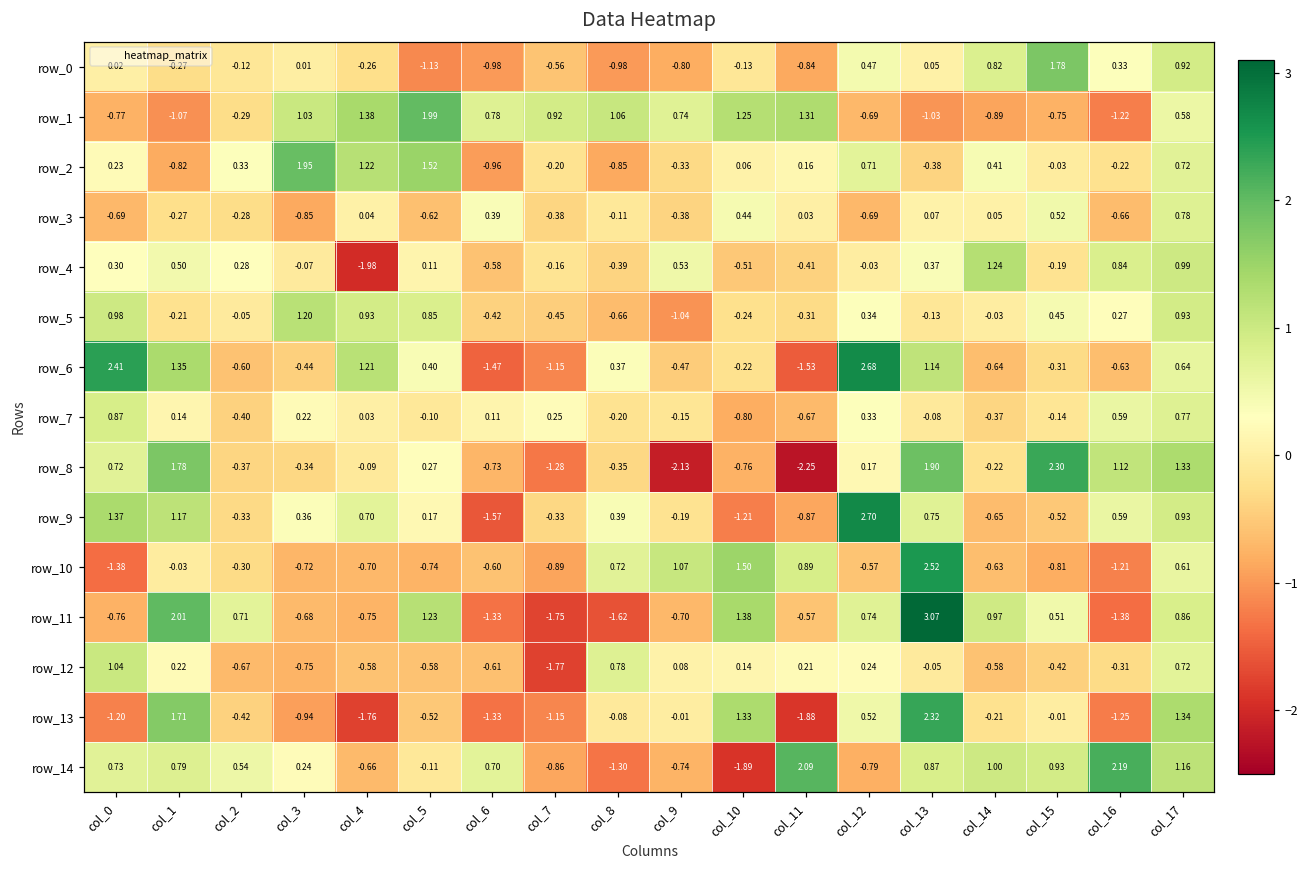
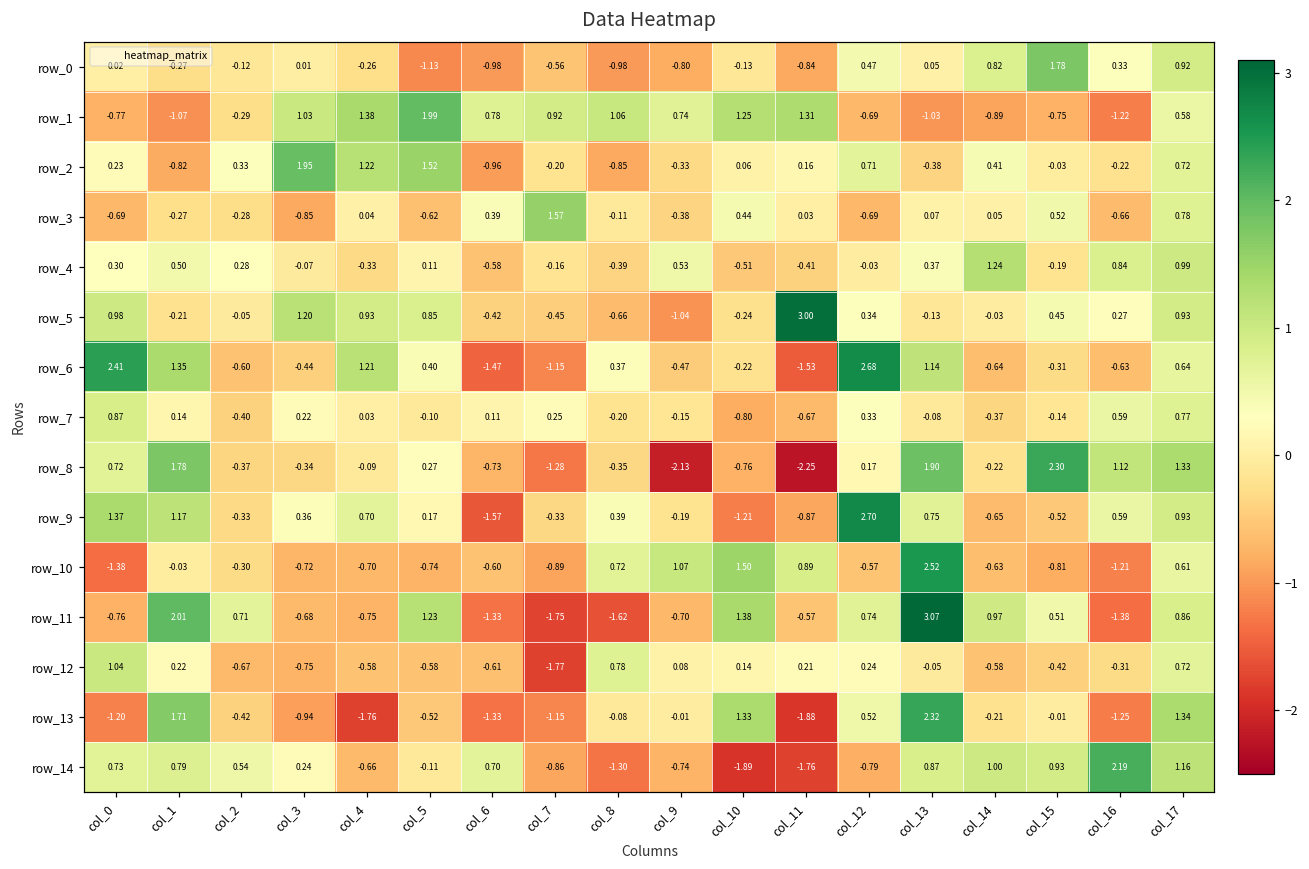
row_3, col_7: -0.38 -> 1.57
row_4, col_4: -1.98 -> -0.33
row_5, col_11: -0.31 -> 3.00
row_14, col_11: 2.09 -> -1.76
